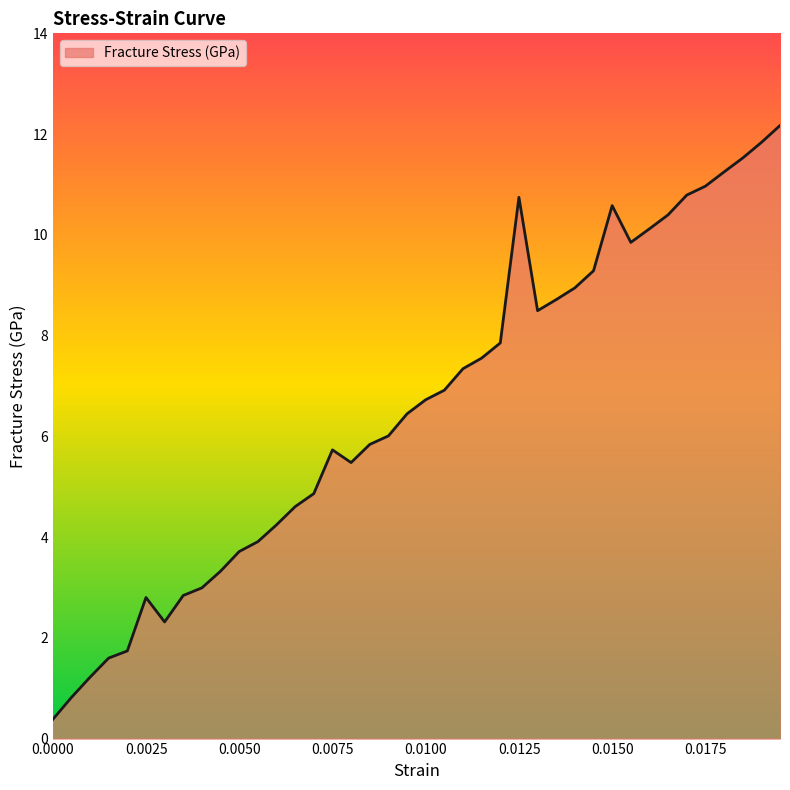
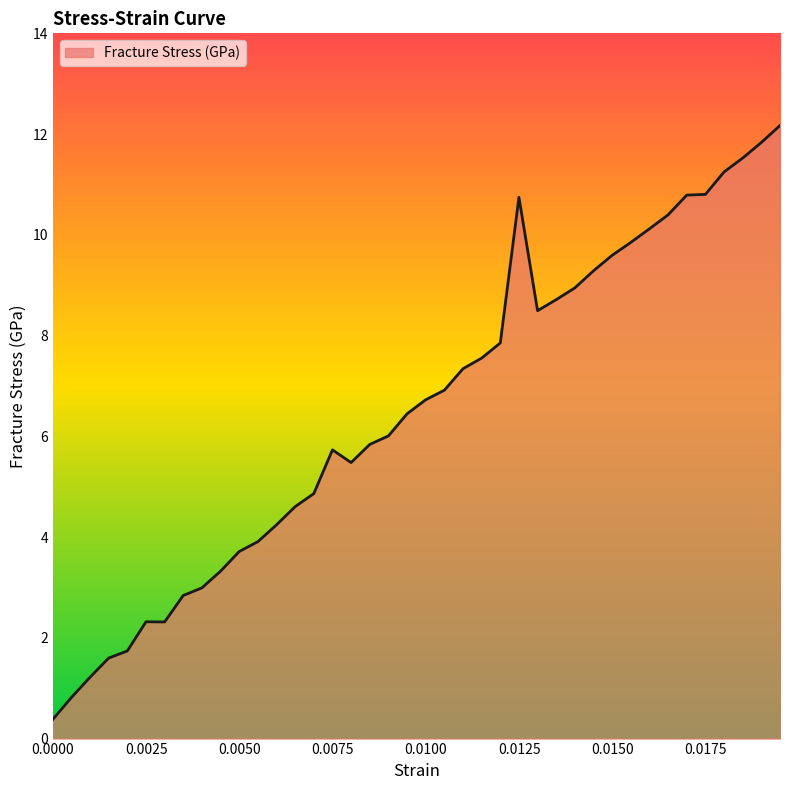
0.0025: 2.8 -> 2.3
0.0150: 10.6 -> 9.6
0.0175: 11.0 -> 10.8
